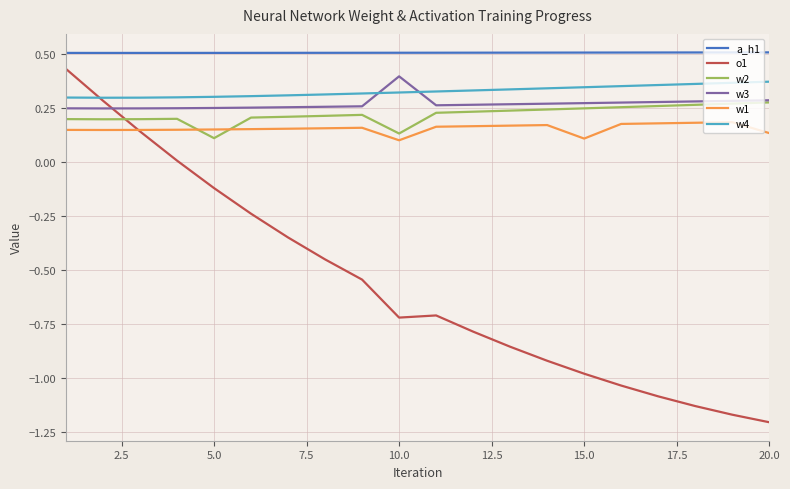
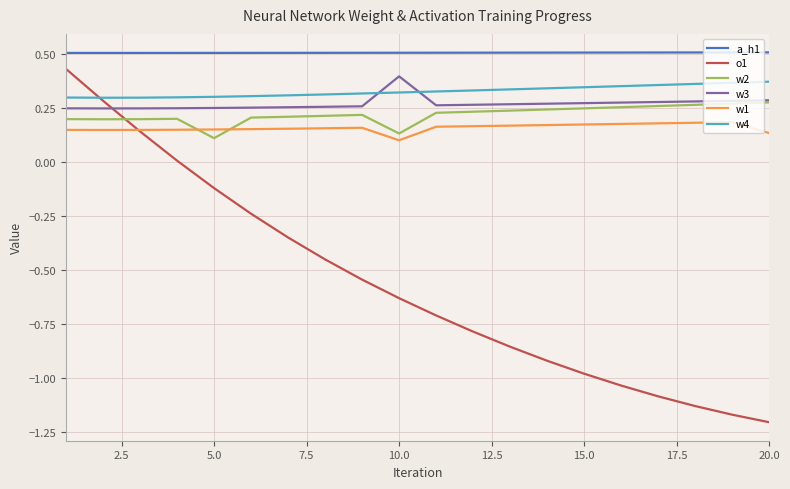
o1, 10.0: -0.72 -> -0.63
w1, 15.0: 0.11 -> 0.18
